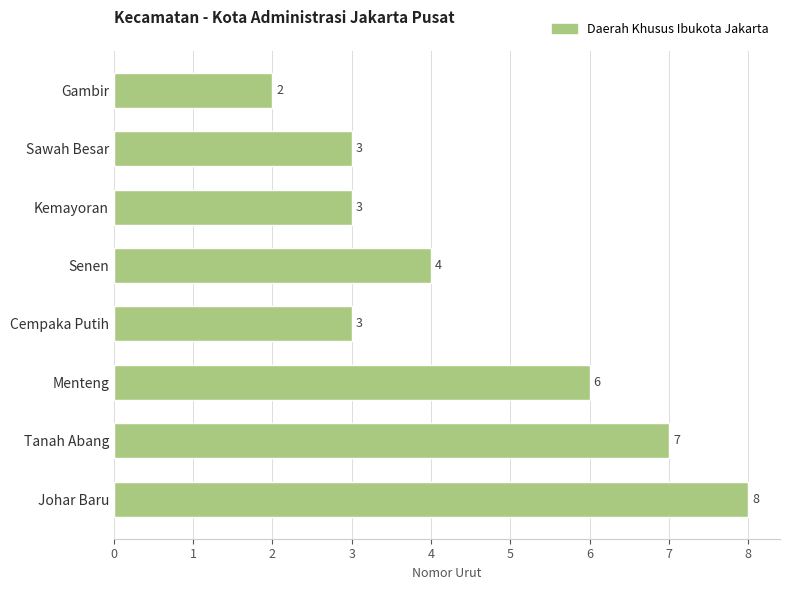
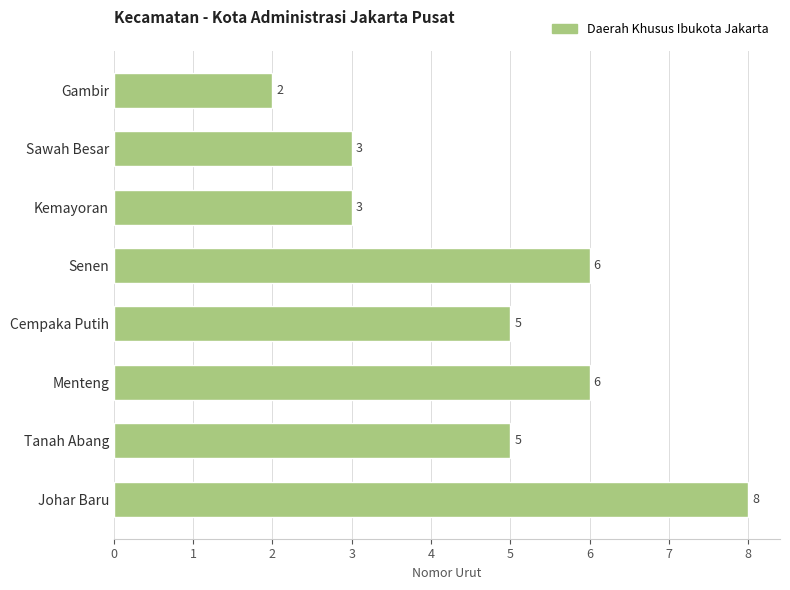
Senen: 4 -> 6
Cempaka Putih: 3 -> 5
Tanah Abang: 7 -> 5
